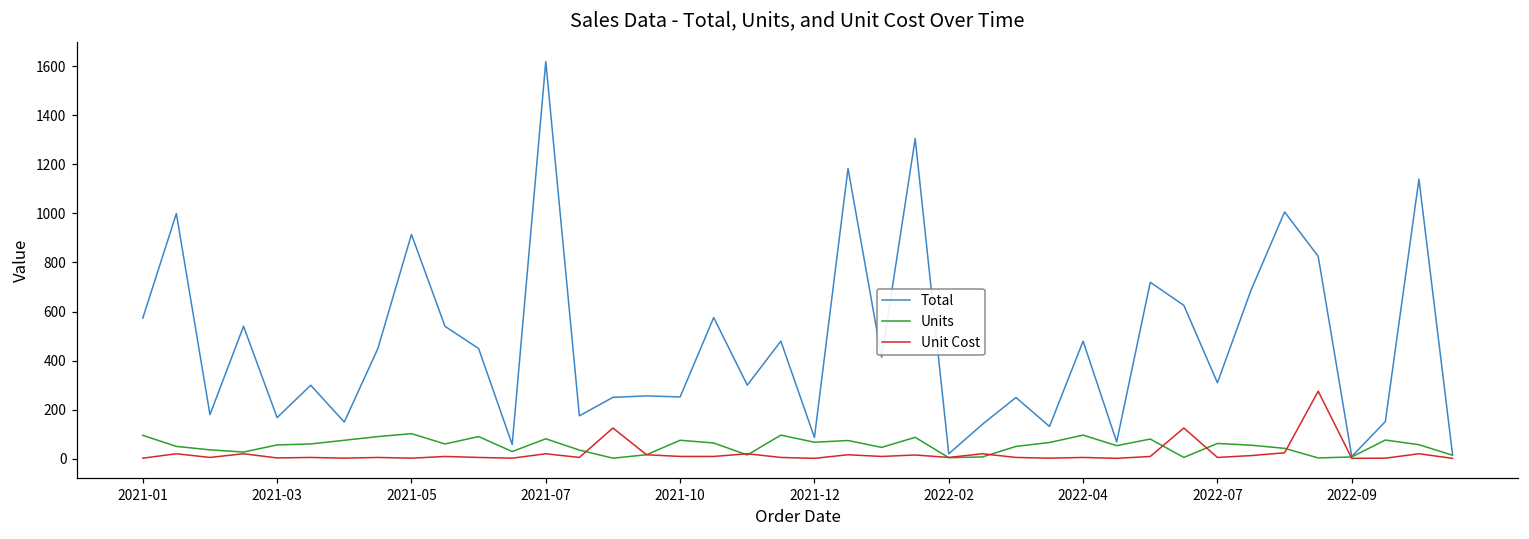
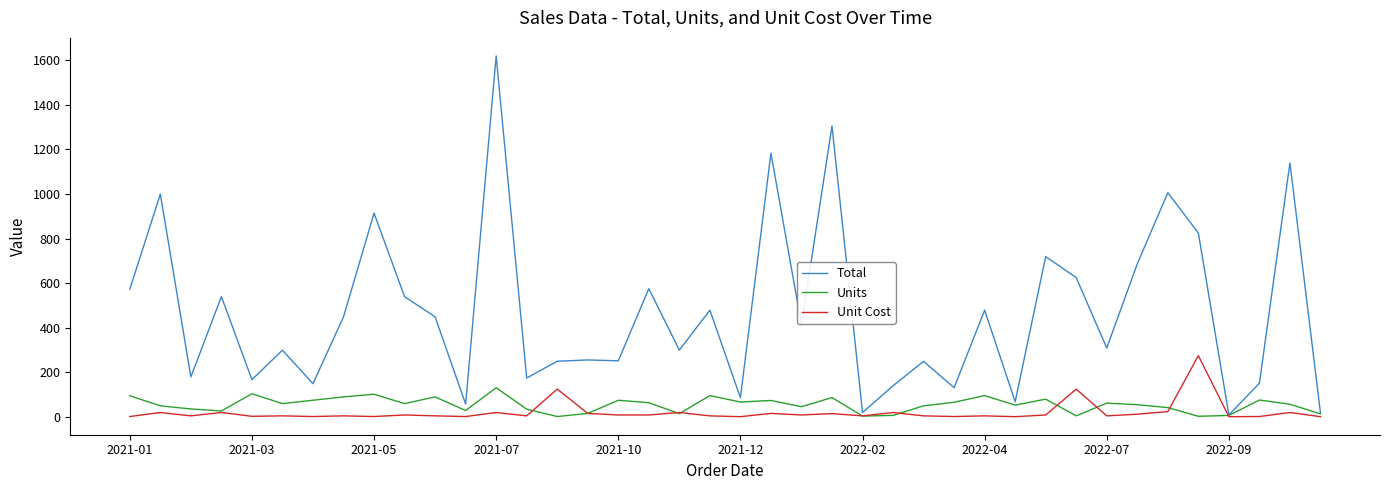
Units, 2021-03: 60 -> 100
Units, 2021-07: 80 -> 130
